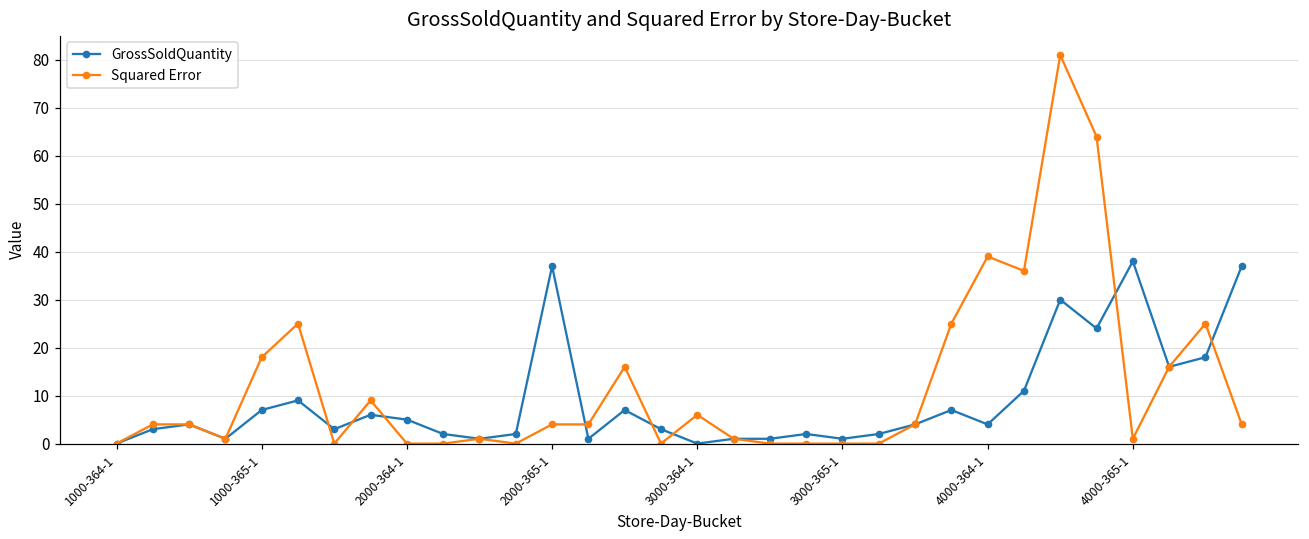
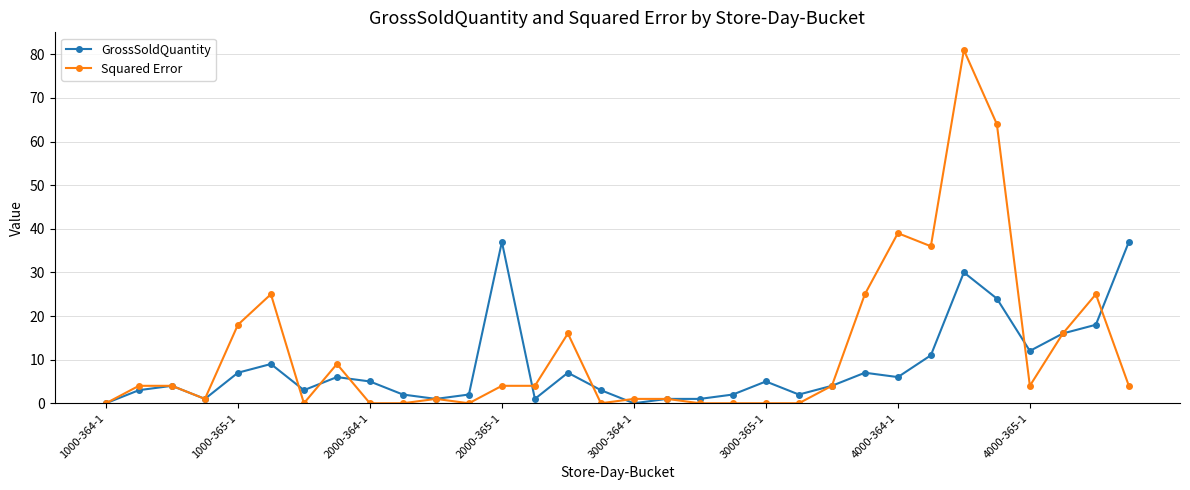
Squared Error, 3000-364-1: 6 -> 1
GrossSoldQuantity, 3000-365-1: 1 -> 5
GrossSoldQuantity, 4000-364-1: 4 -> 6
GrossSoldQuantity, 4000-365-1: 38 -> 12
Squared Error, 4000-365-1: 1 -> 4
